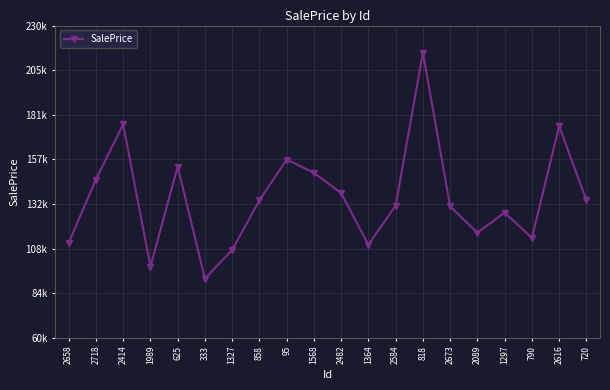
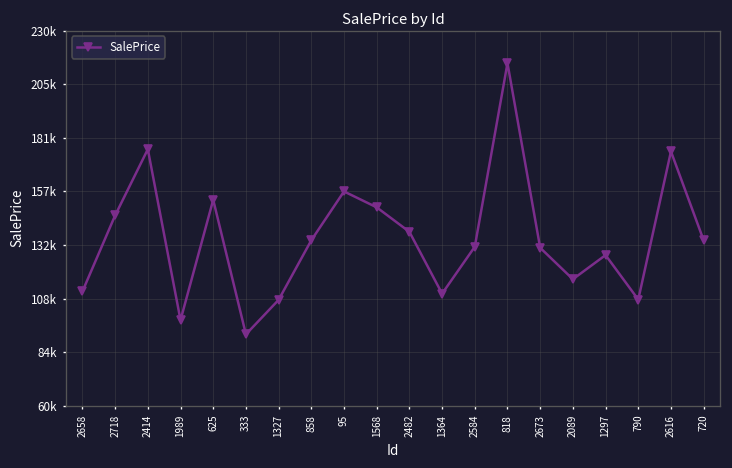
790: 114000 -> 108000
